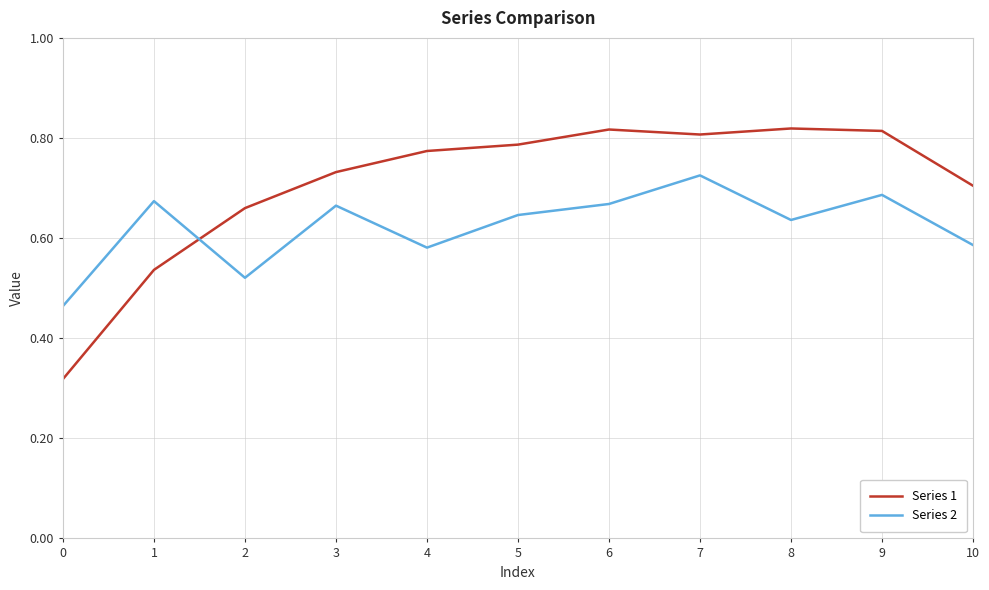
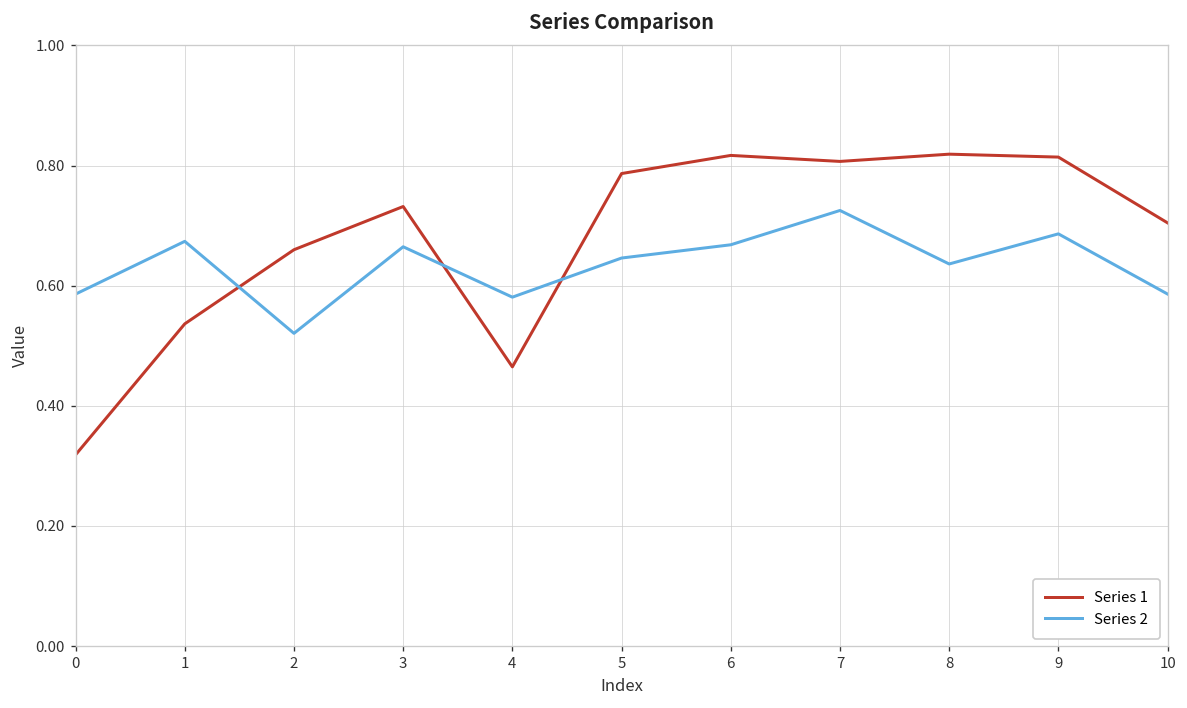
Series 2, 0: 0.46 -> 0.59
Series 1, 4: 0.77 -> 0.46
